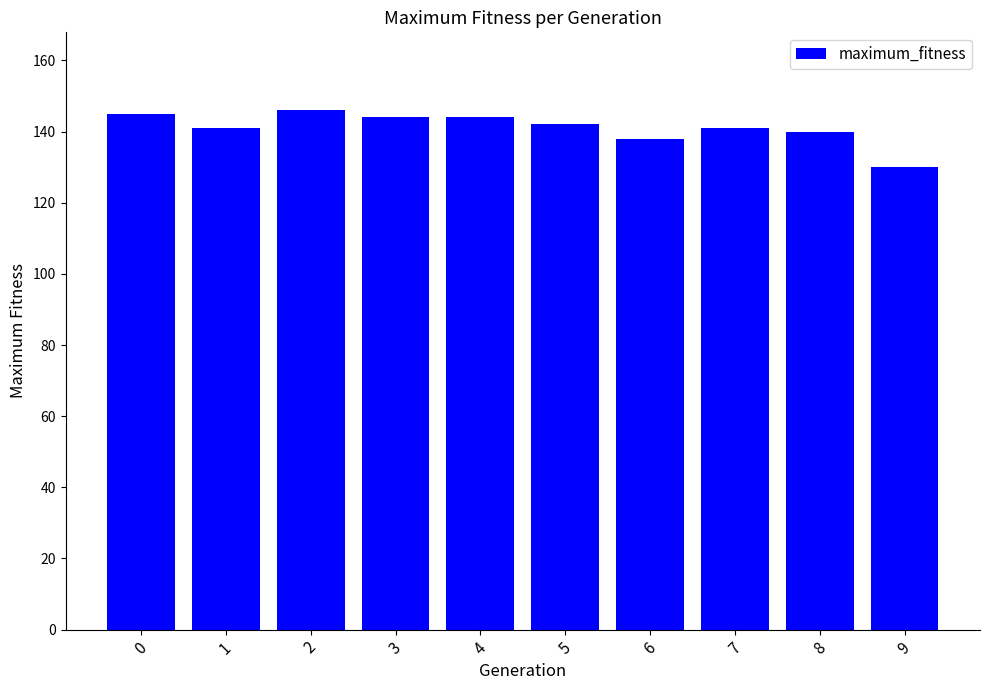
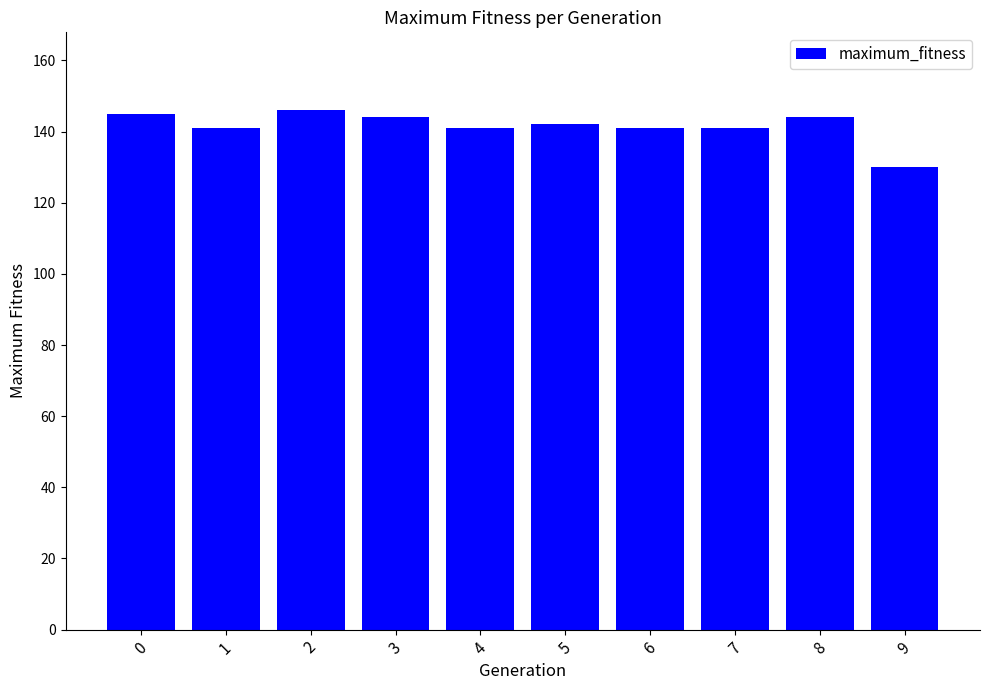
4: 144 -> 141
6: 138 -> 141
8: 140 -> 144
